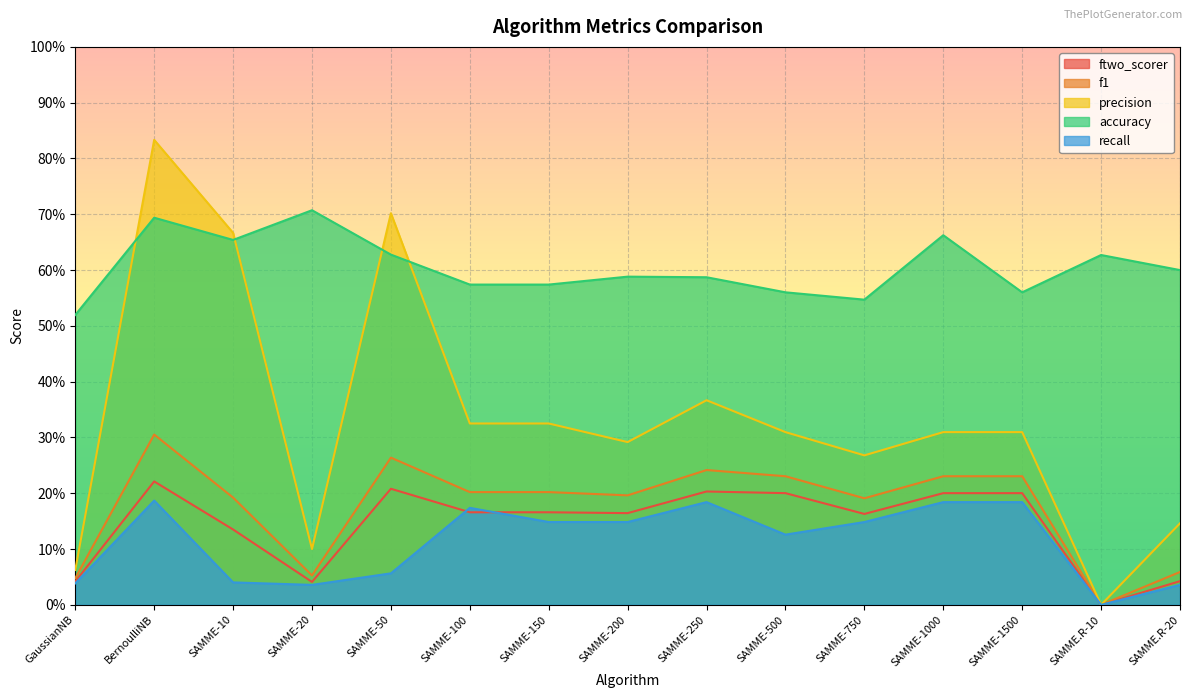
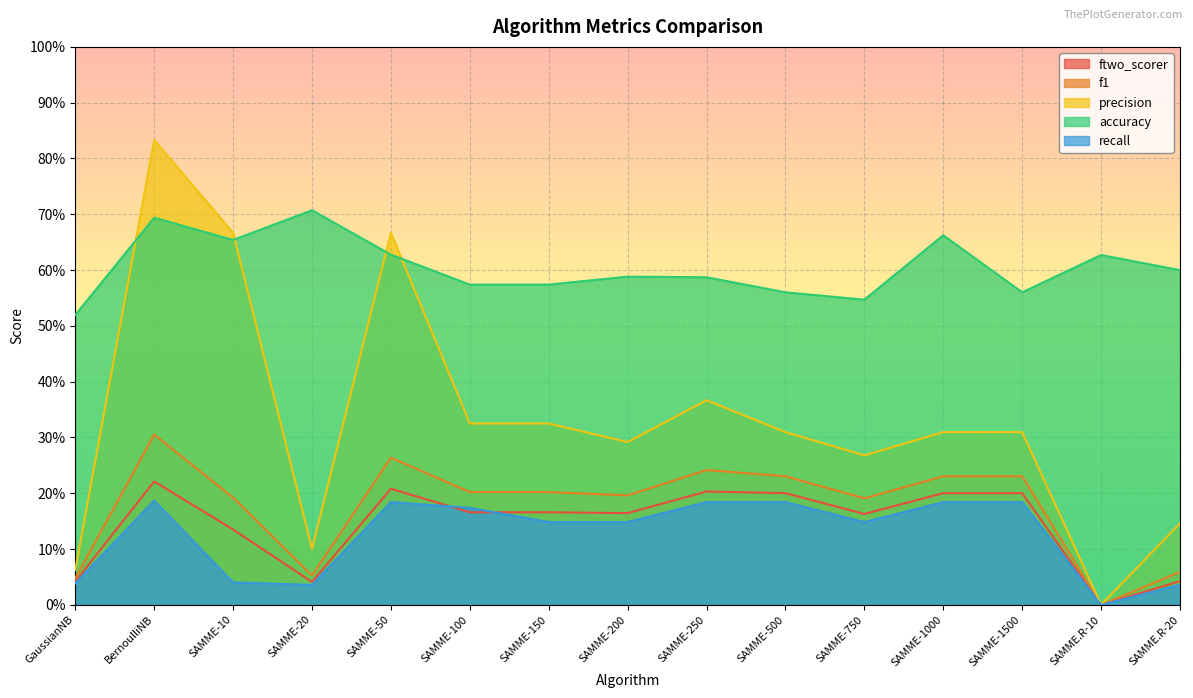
precision, SAMME-50: 70% -> 67%
recall, SAMME-50: 6% -> 18%
recall, SAMME-500: 13% -> 18%
